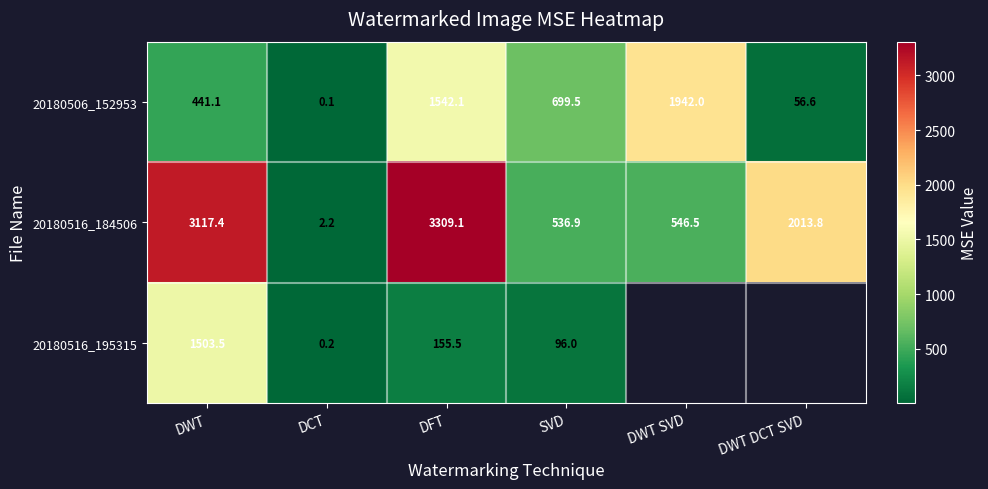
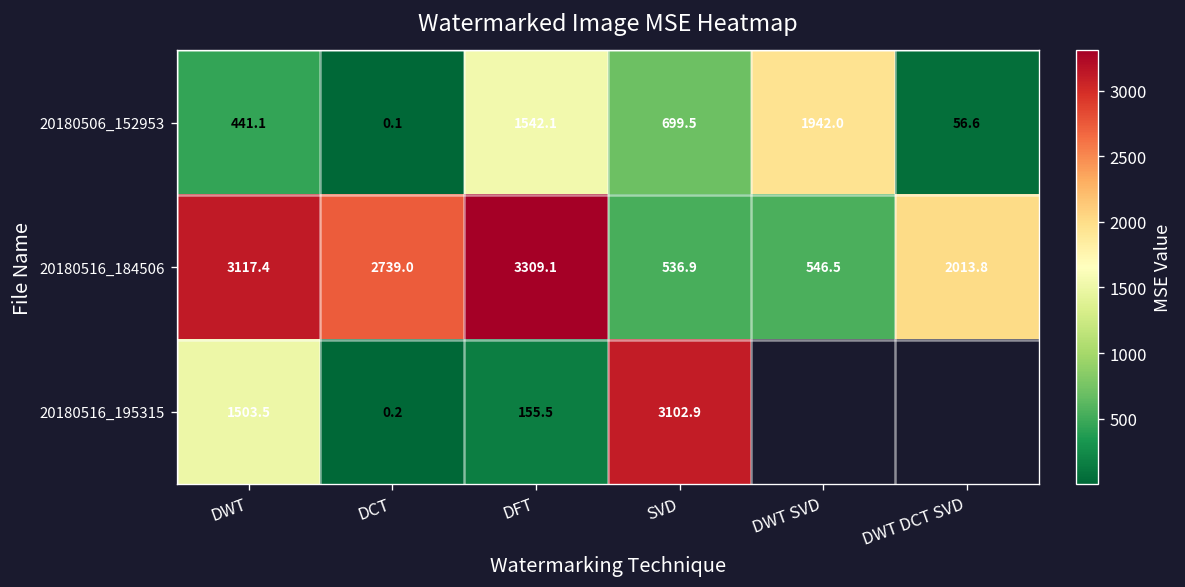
20180516_184506, DCT: 2.2 -> 2739.0
20180516_195315, SVD: 96.0 -> 3102.9
